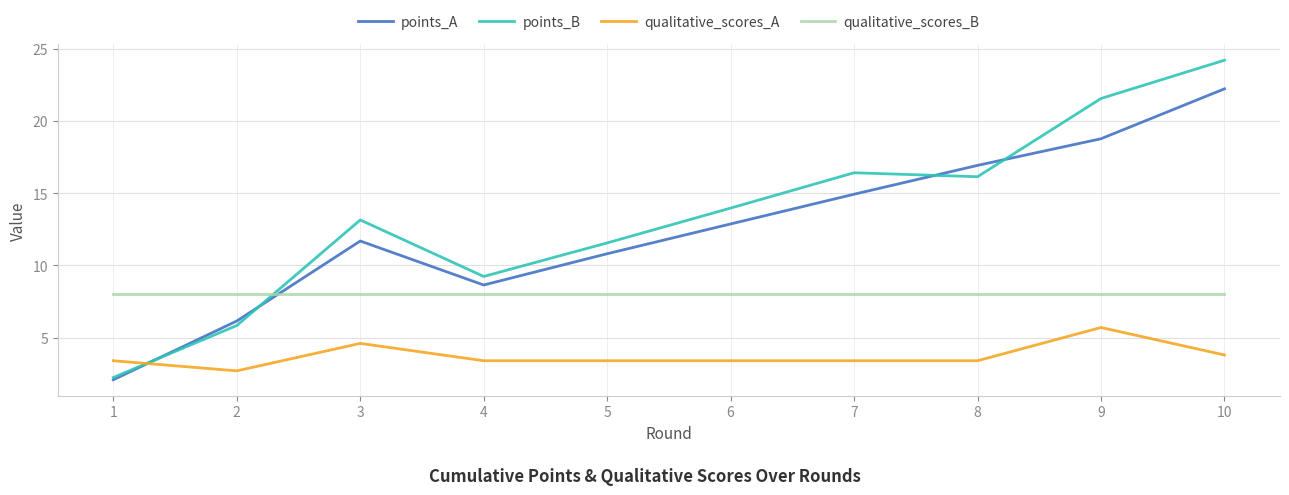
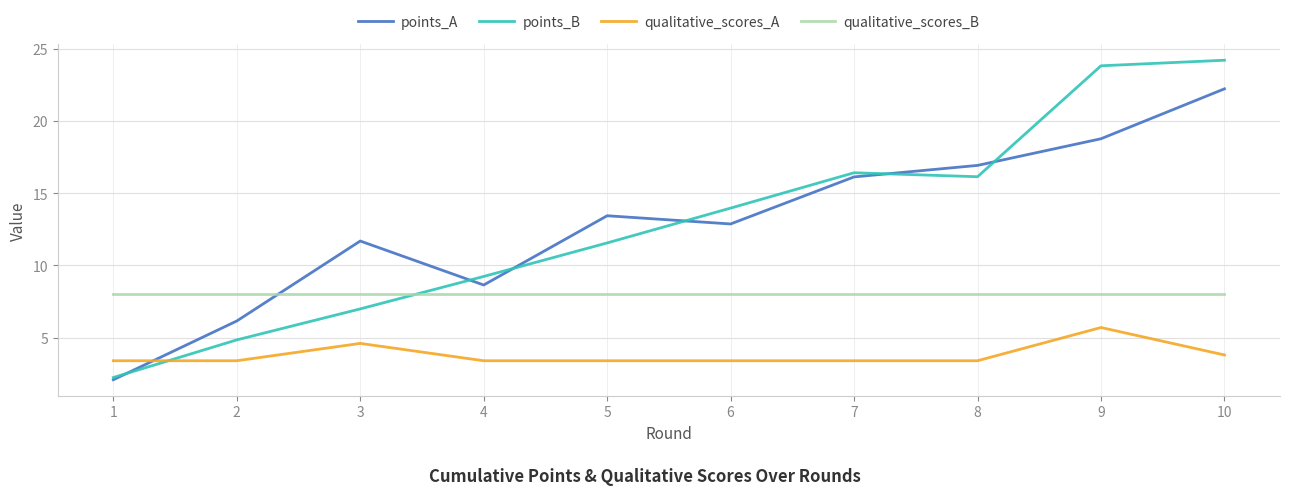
points_B, 2: 5.8 -> 4.8
qualitative_scores_A, 2: 2.7 -> 3.4
points_B, 3: 13.1 -> 7.0
points_A, 5: 10.8 -> 13.4
points_A, 7: 14.9 -> 16.1
points_B, 9: 21.5 -> 23.8
